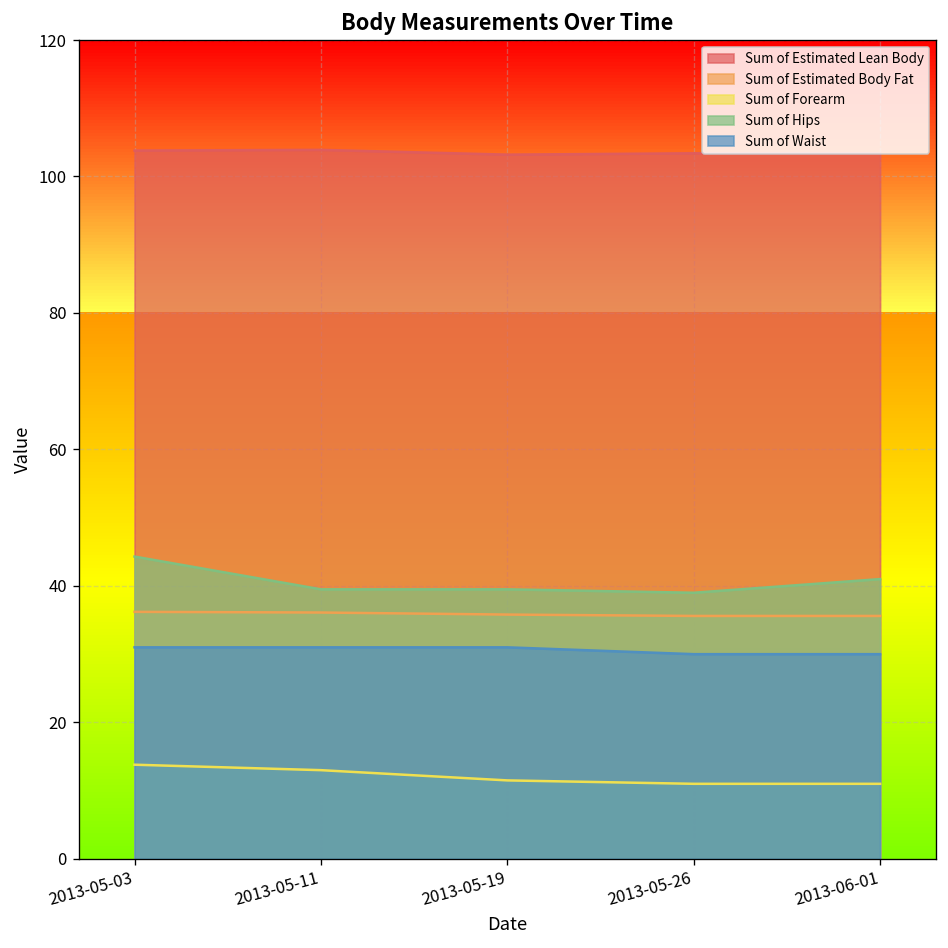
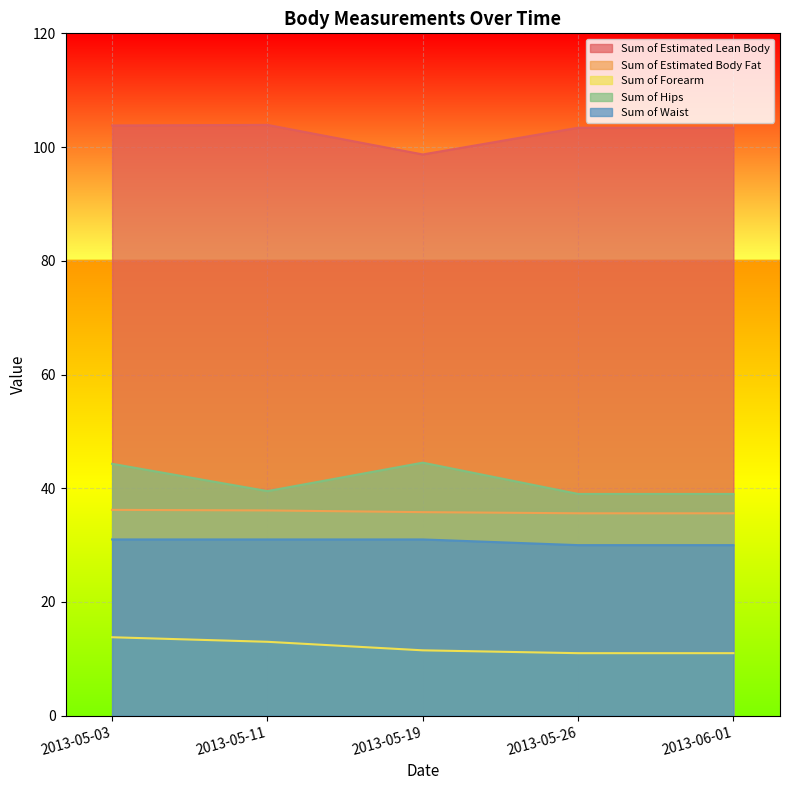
Sum of Estimated Lean Body, 2013-05-19: 103 -> 99
Sum of Hips, 2013-05-19: 40 -> 45
Sum of Hips, 2013-06-01: 41 -> 39
